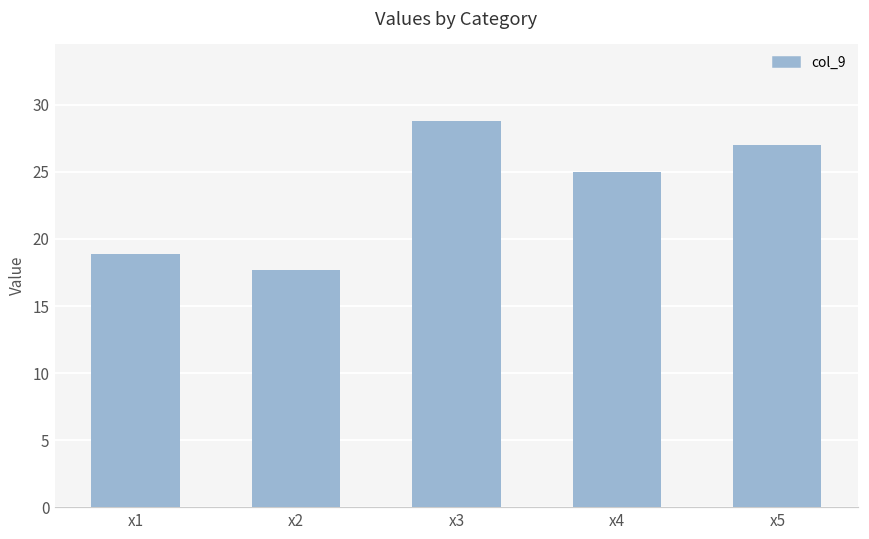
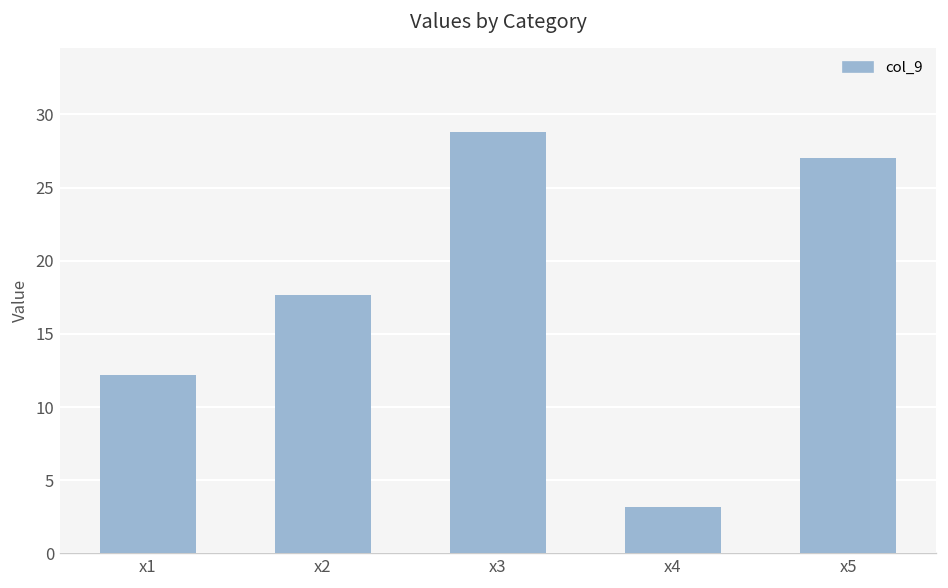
x1: 18.9 -> 12.2
x4: 25.0 -> 3.2
